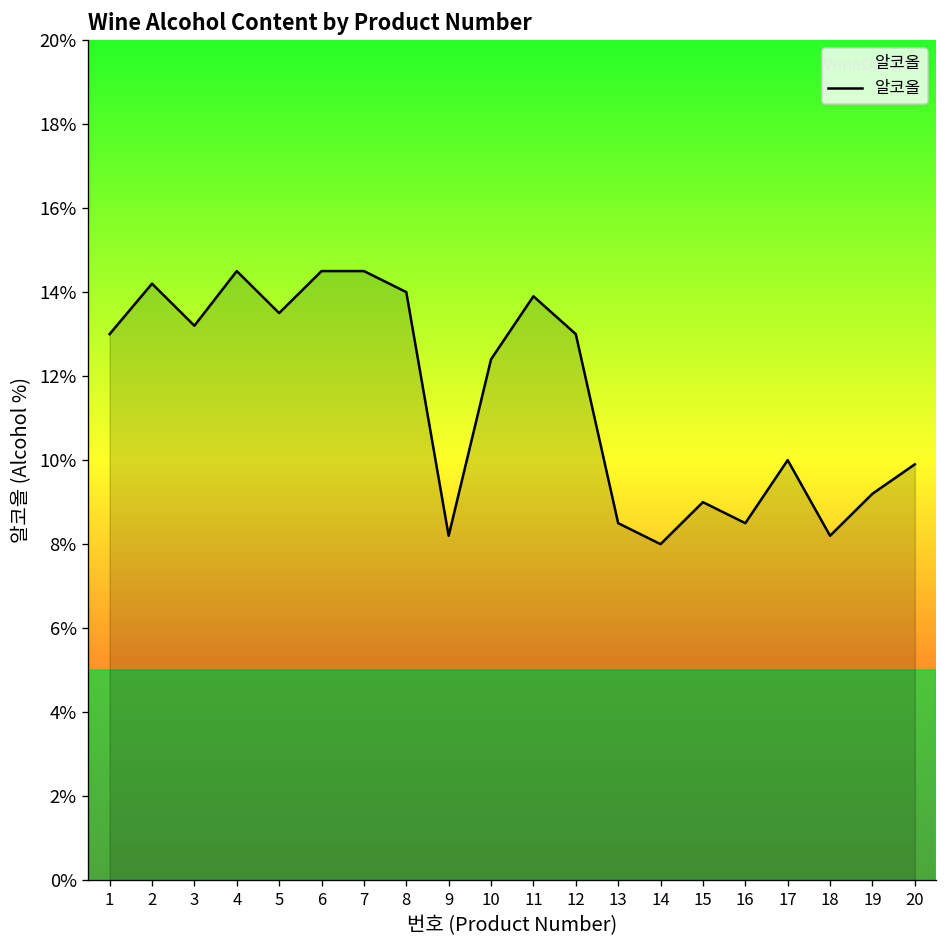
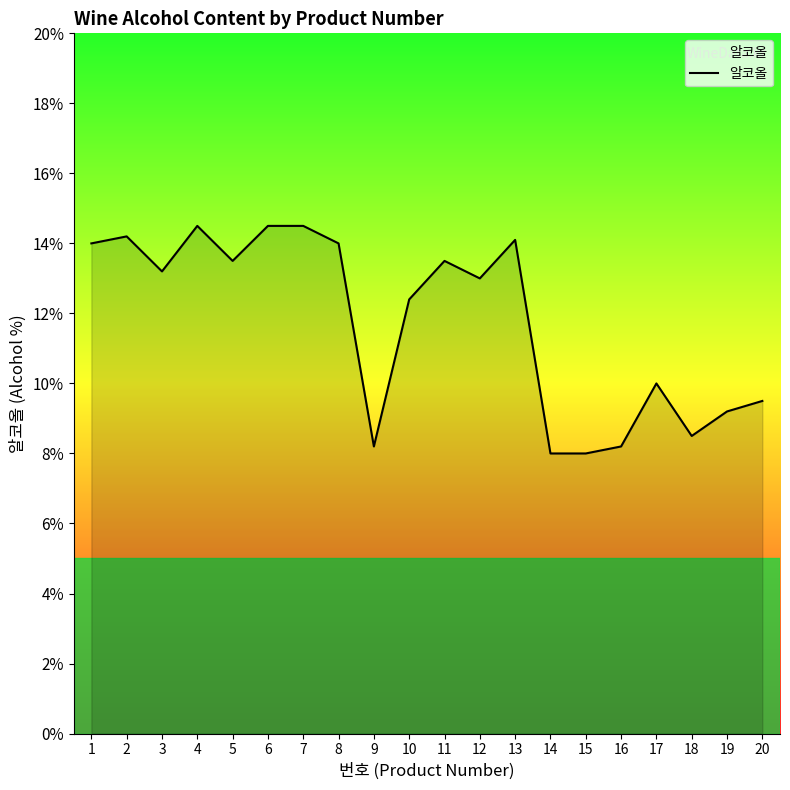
1: 13.0% -> 14.0%
11: 13.9% -> 13.5%
13: 8.5% -> 14.1%
15: 9.0% -> 8.0%
16: 8.5% -> 8.2%
18: 8.2% -> 8.5%
20: 9.9% -> 9.5%
